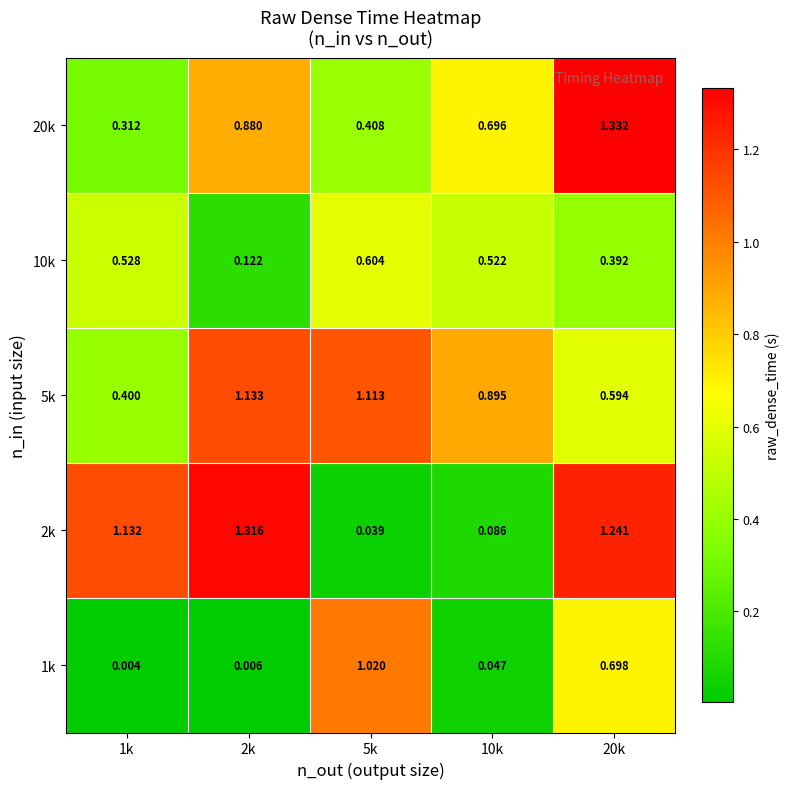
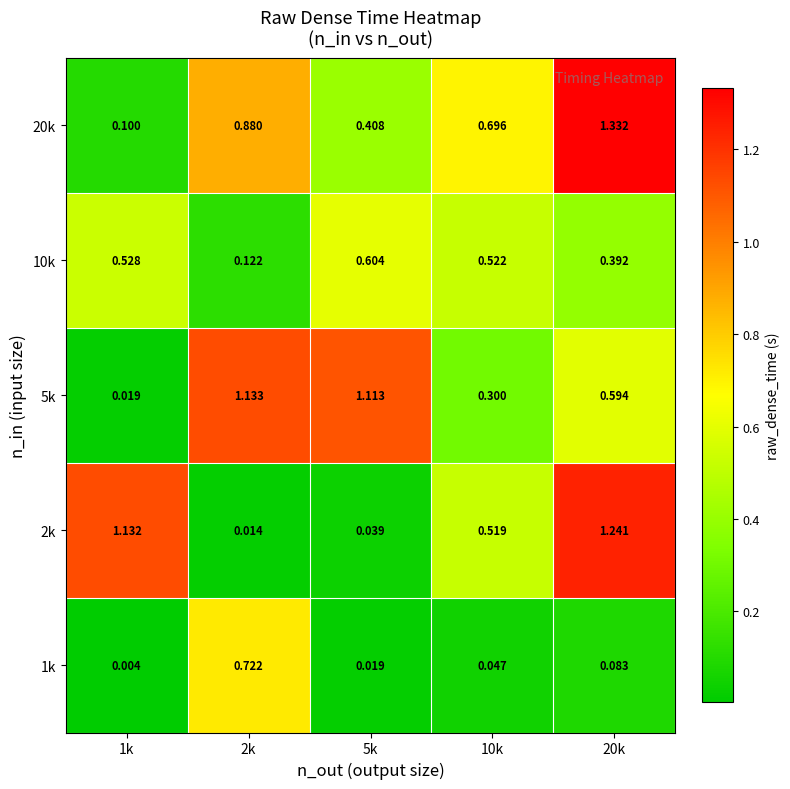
20k, 1k: 0.312 -> 0.100
5k, 1k: 0.400 -> 0.019
5k, 10k: 0.895 -> 0.300
2k, 2k: 1.316 -> 0.014
2k, 10k: 0.086 -> 0.519
1k, 2k: 0.006 -> 0.722
1k, 5k: 1.020 -> 0.019
1k, 20k: 0.698 -> 0.083
